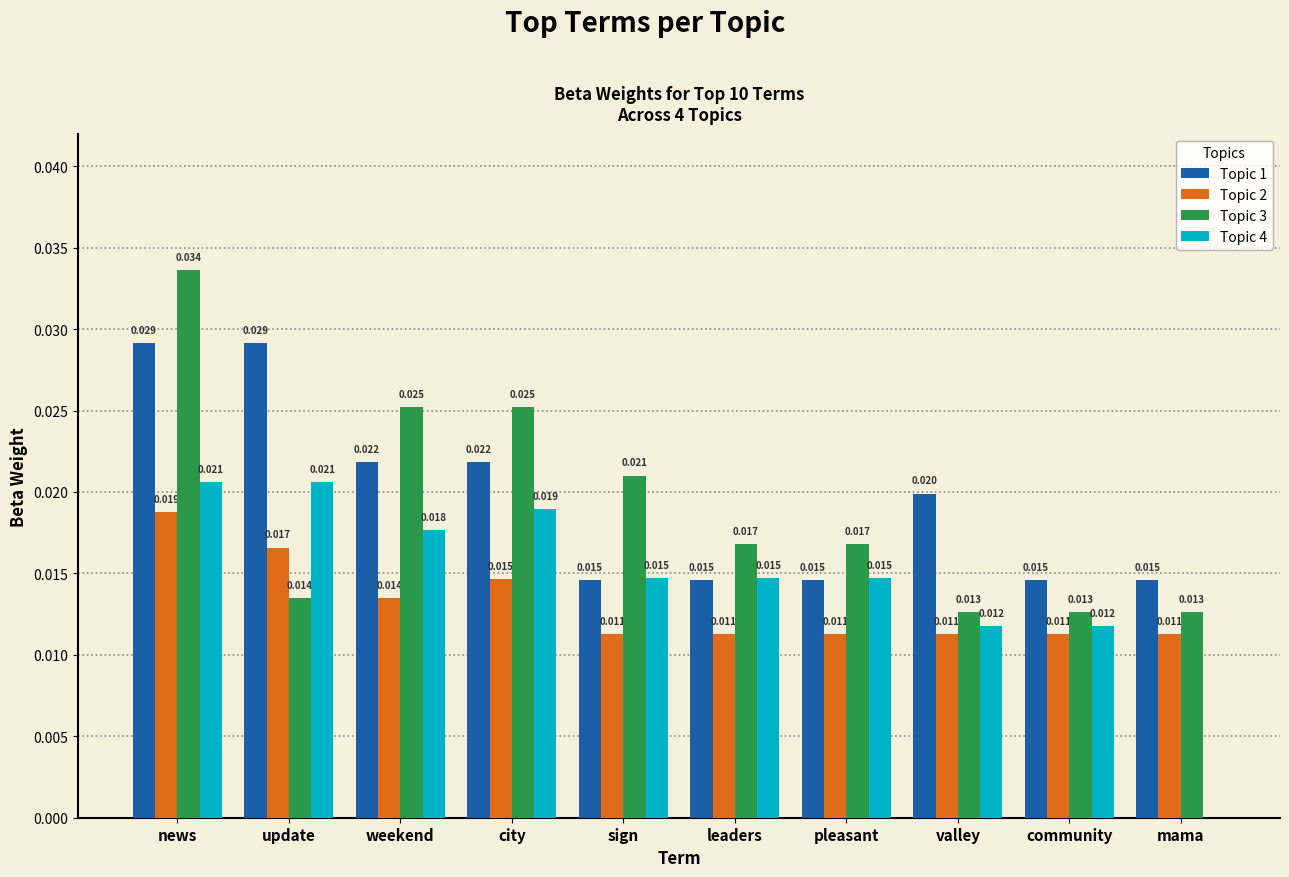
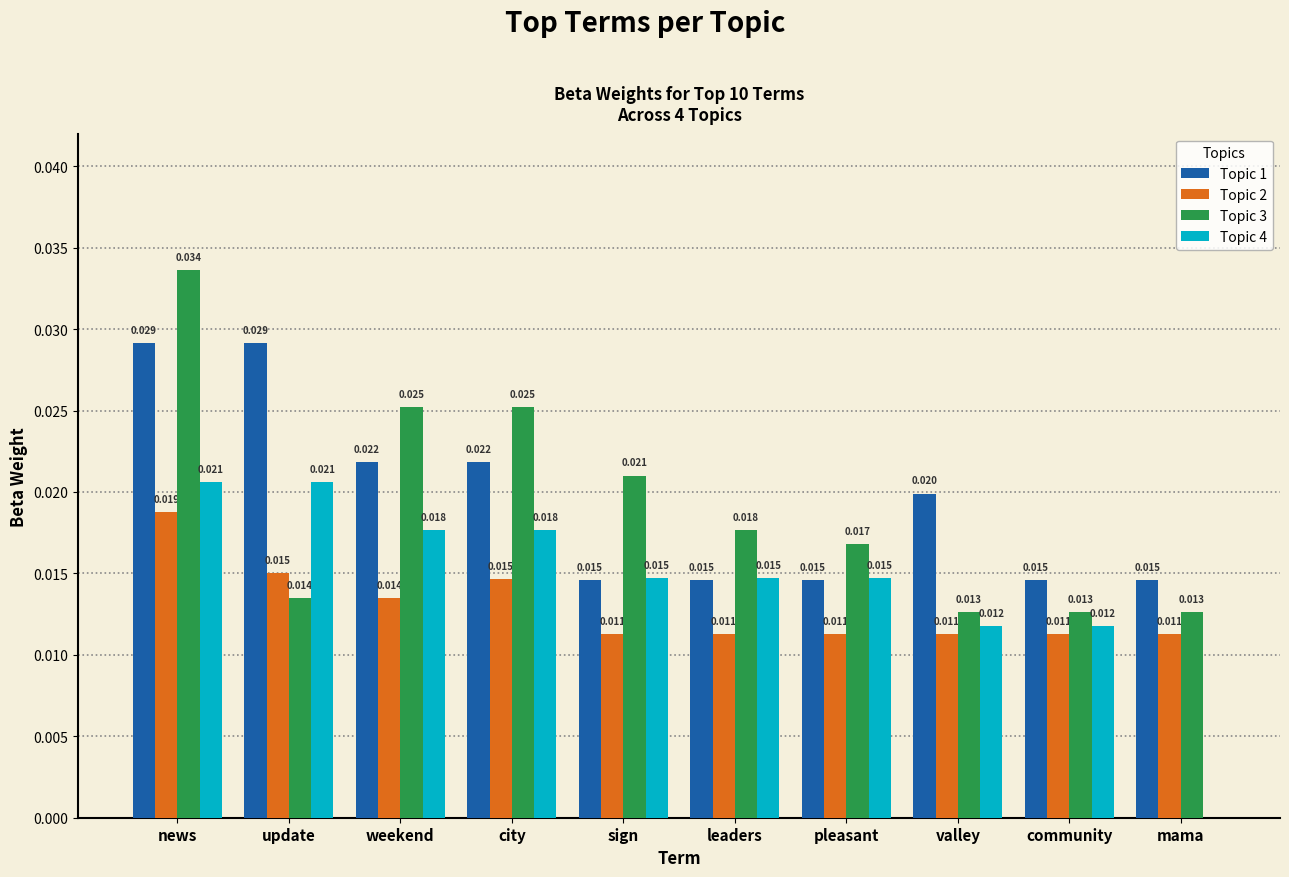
Topic 2, update: 0.017 -> 0.015
Topic 4, city: 0.019 -> 0.018
Topic 3, leaders: 0.017 -> 0.018
